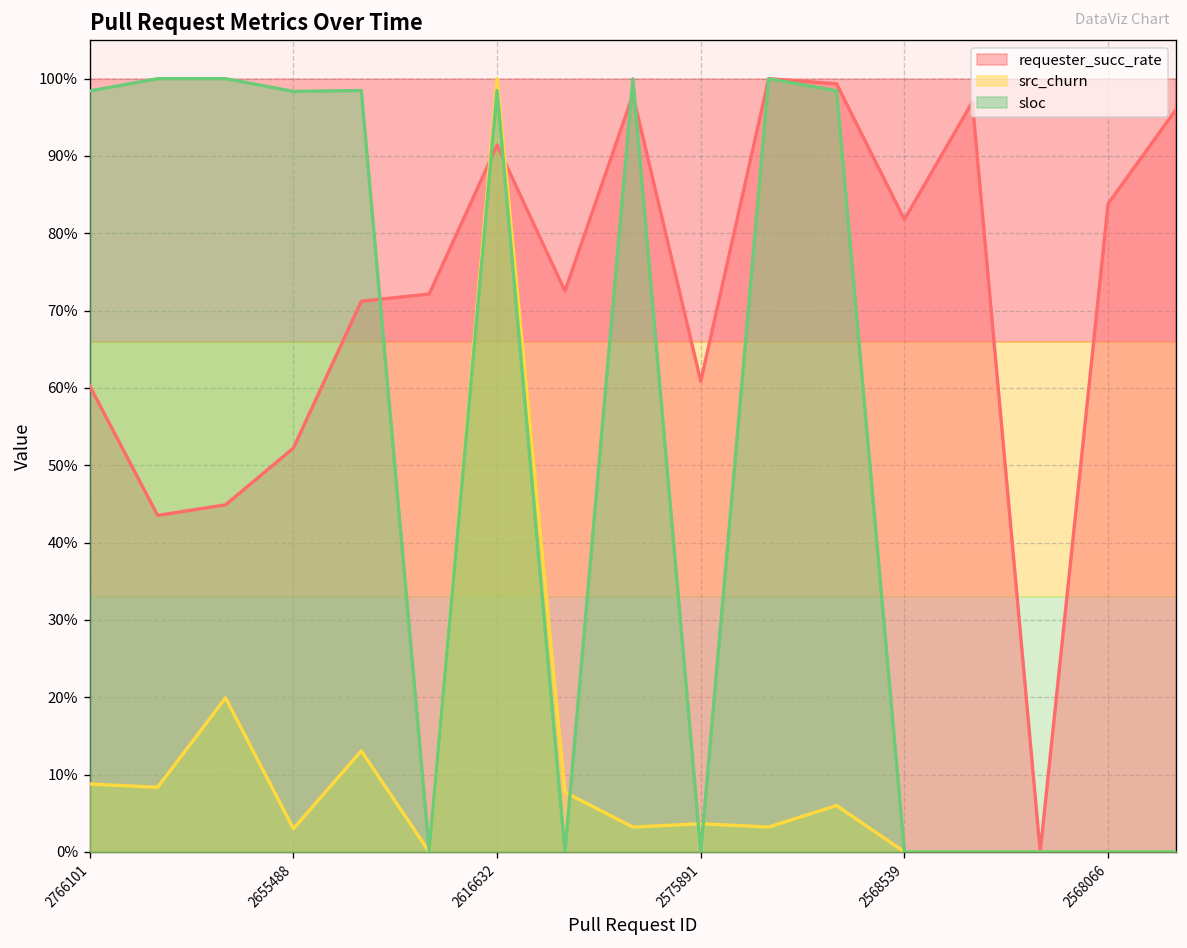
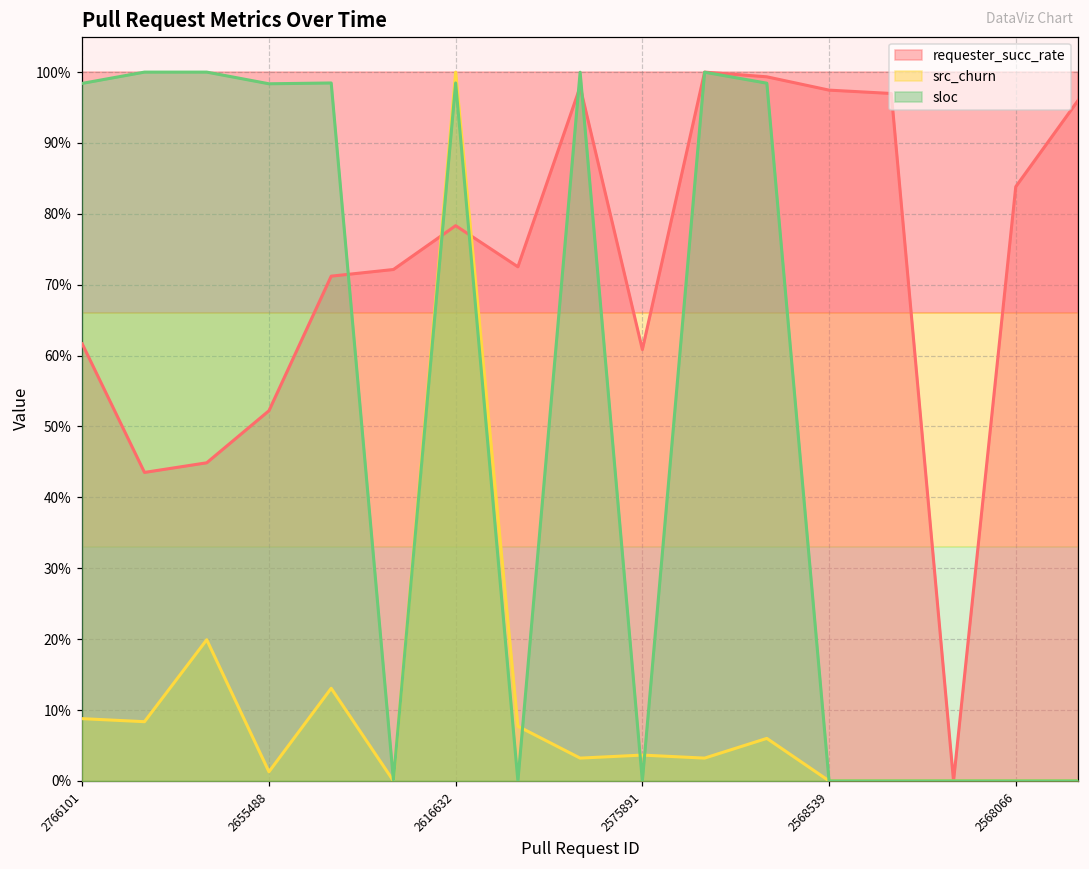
requester_succ_rate, 2766101: 60% -> 62%
src_churn, 2655488: 3% -> 1%
requester_succ_rate, 2616632: 91% -> 78%
requester_succ_rate, 2568539: 82% -> 97%
